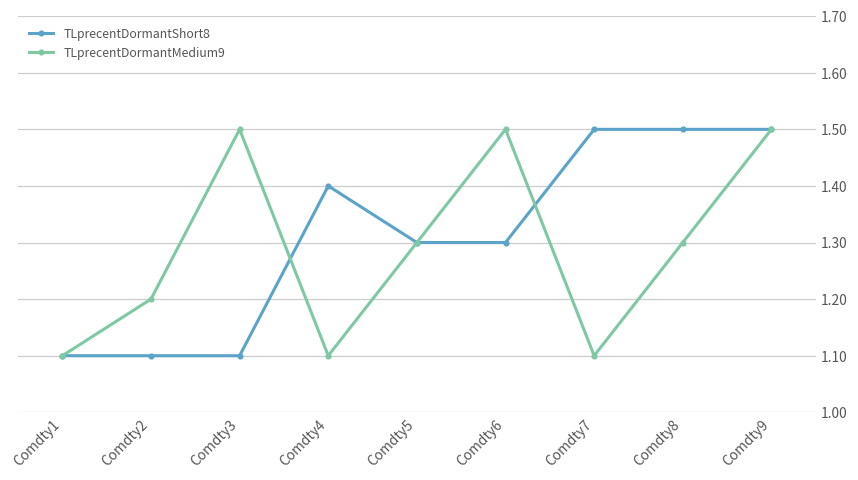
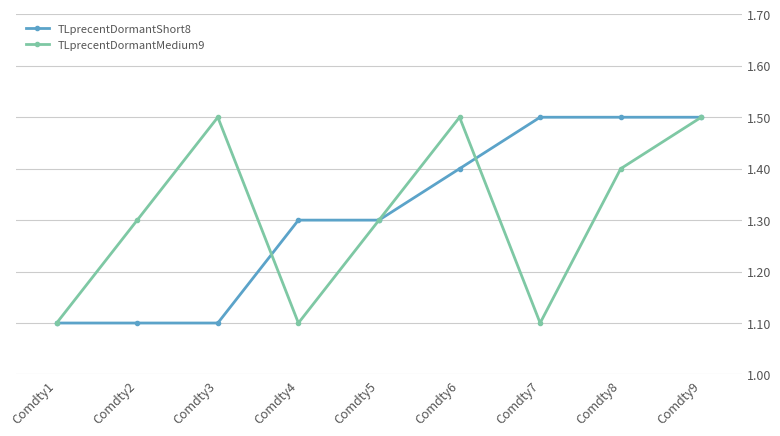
TLprecentDormantMedium9, Comdty2: 1.2 -> 1.3
TLprecentDormantShort8, Comdty4: 1.4 -> 1.3
TLprecentDormantShort8, Comdty6: 1.3 -> 1.4
TLprecentDormantMedium9, Comdty8: 1.3 -> 1.4
